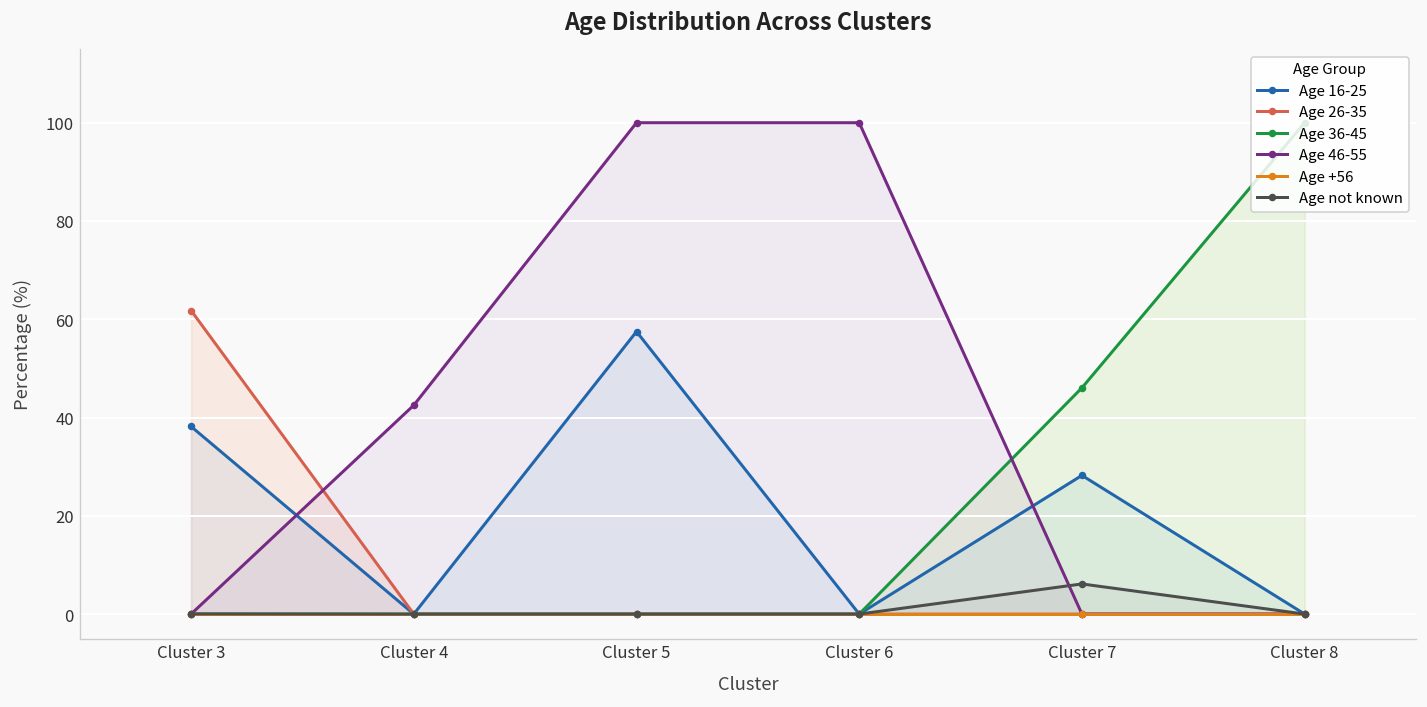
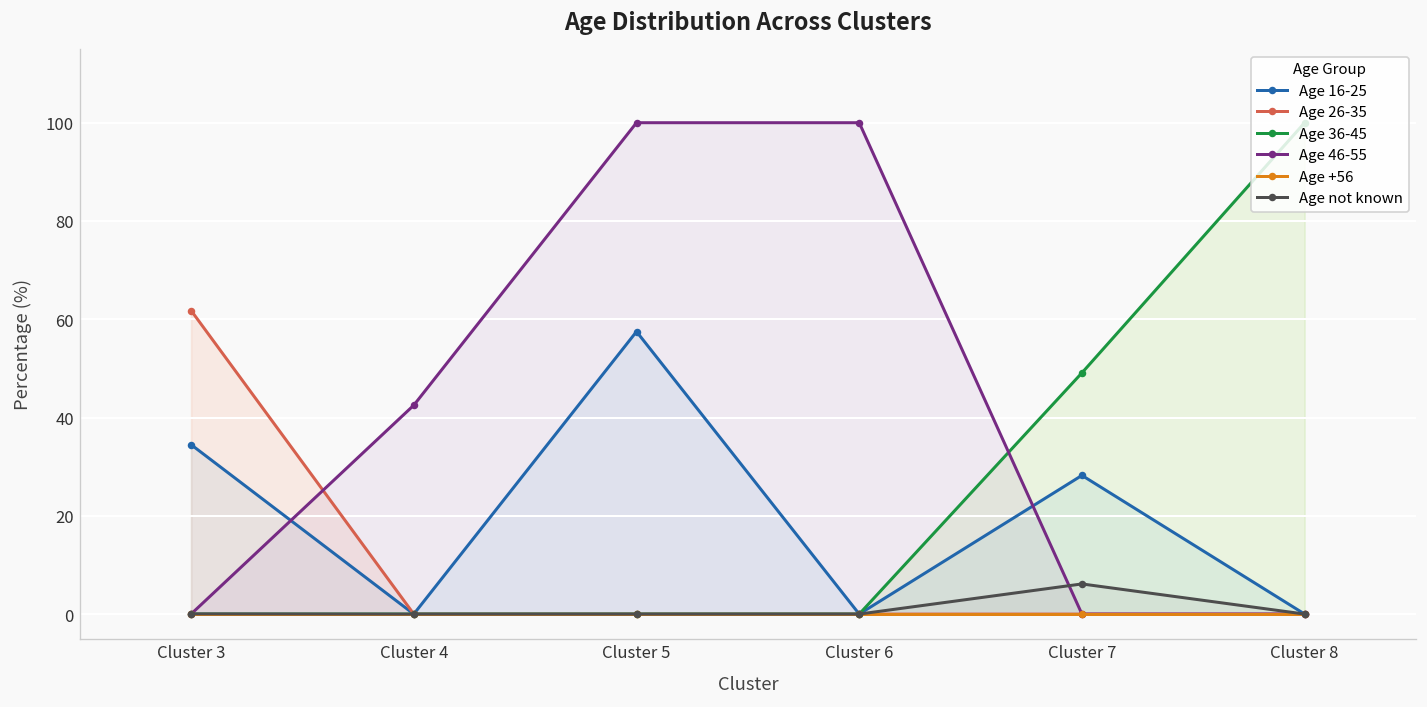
Age 16-25, Cluster 3: 38 -> 34
Age 36-45, Cluster 7: 46 -> 49
